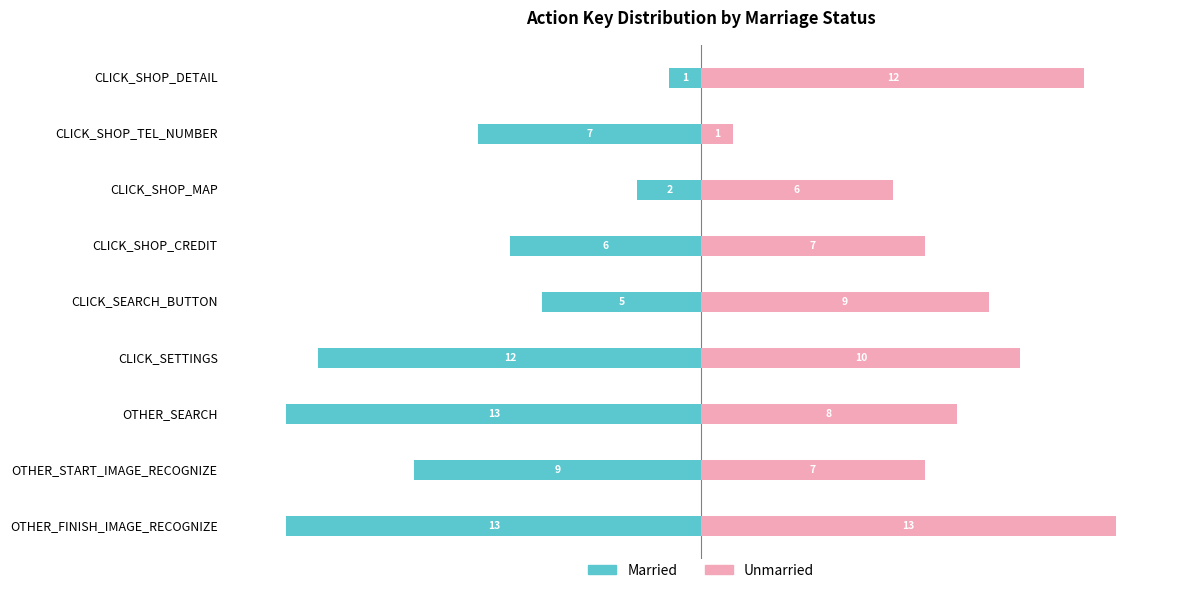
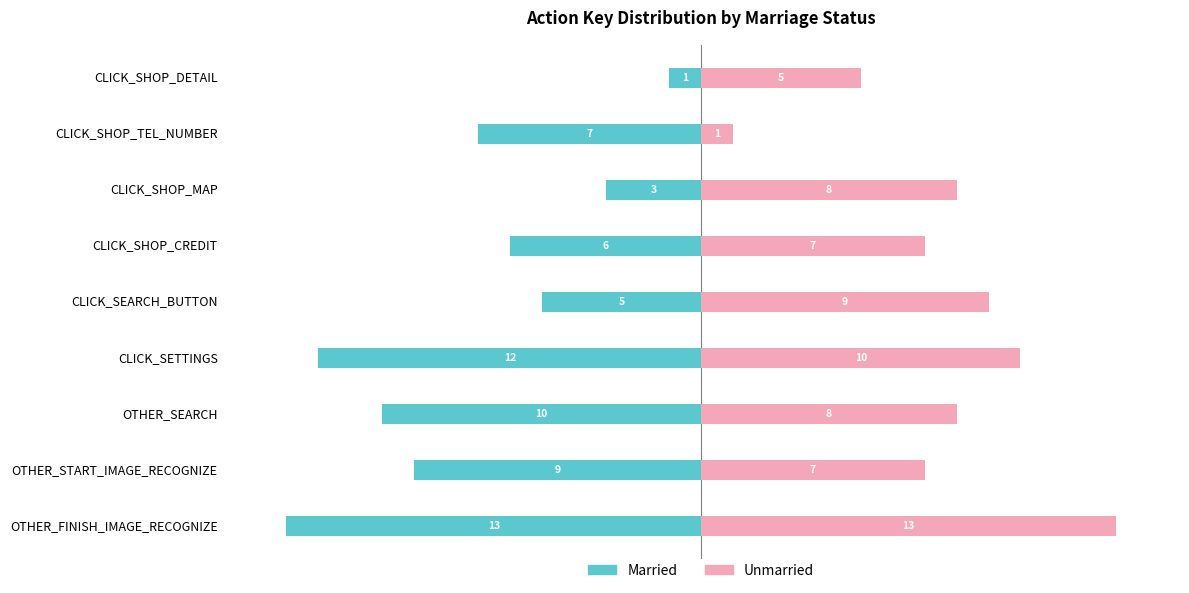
Unmarried, CLICK_SHOP_DETAIL: 12 -> 5
Married, CLICK_SHOP_MAP: 2 -> 3
Unmarried, CLICK_SHOP_MAP: 6 -> 8
Married, OTHER_SEARCH: 13 -> 10
